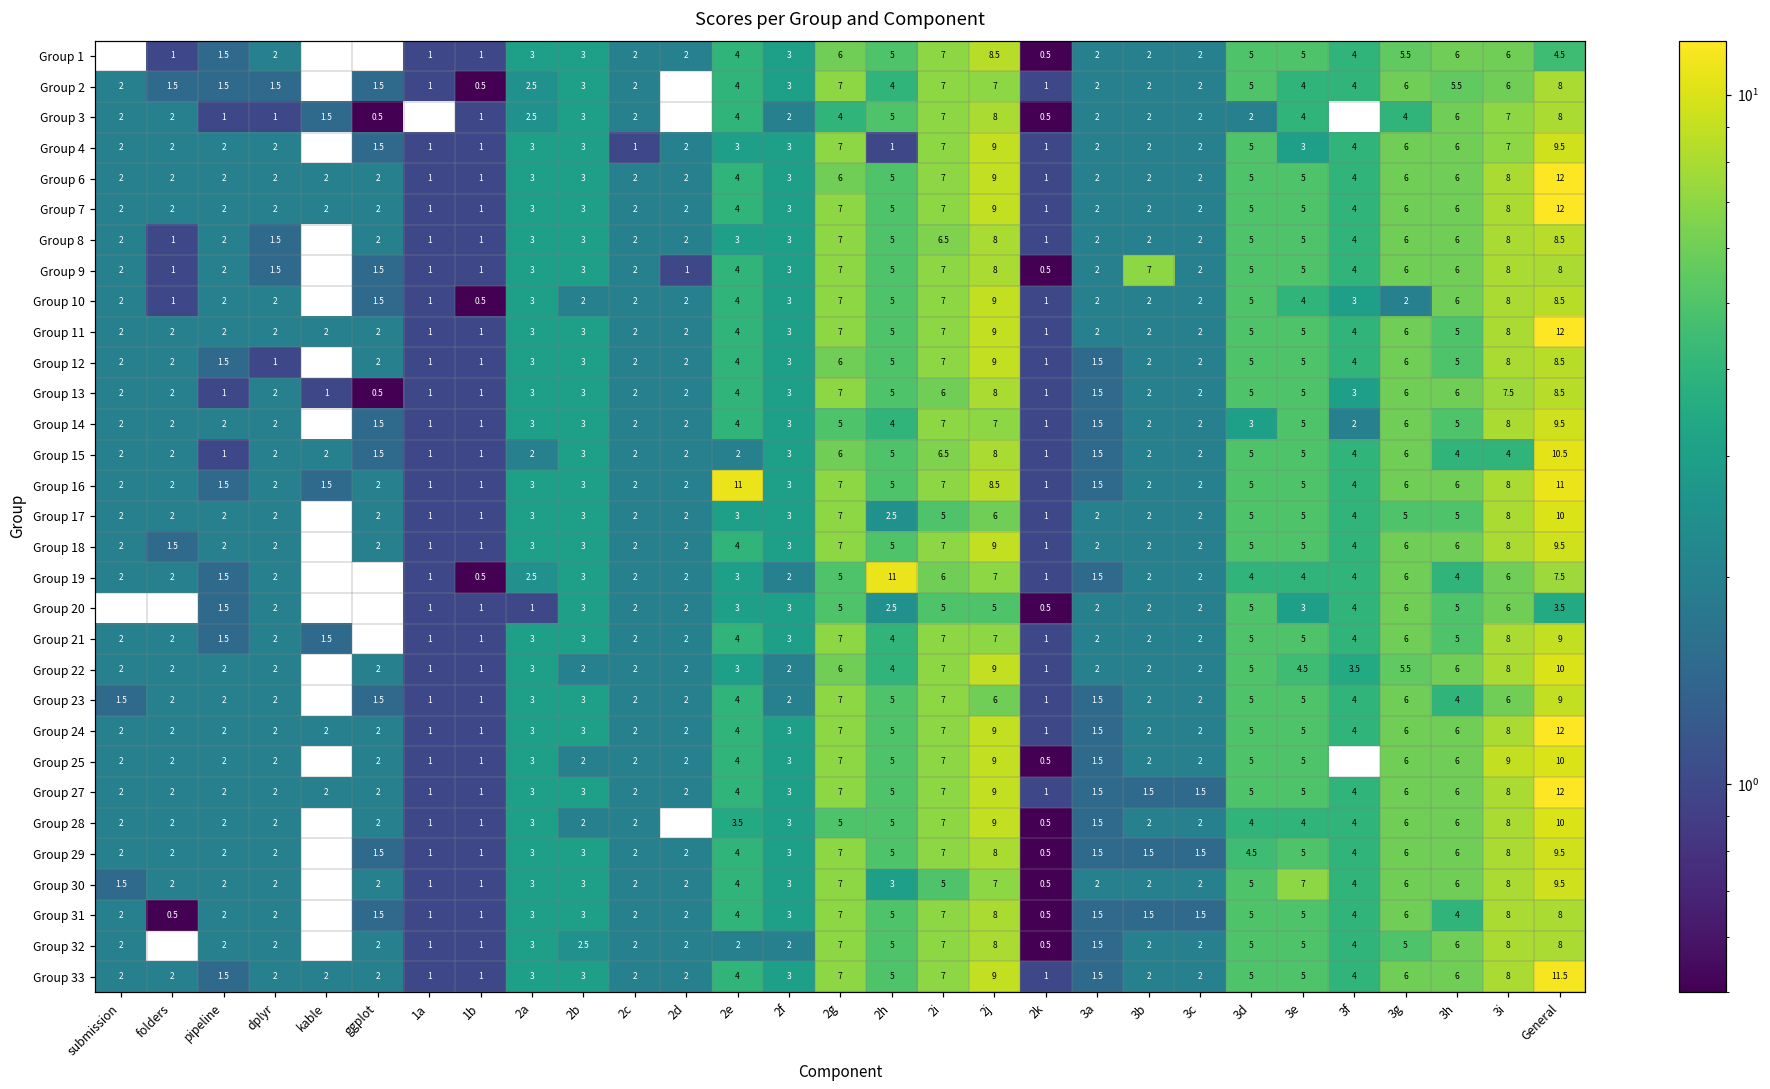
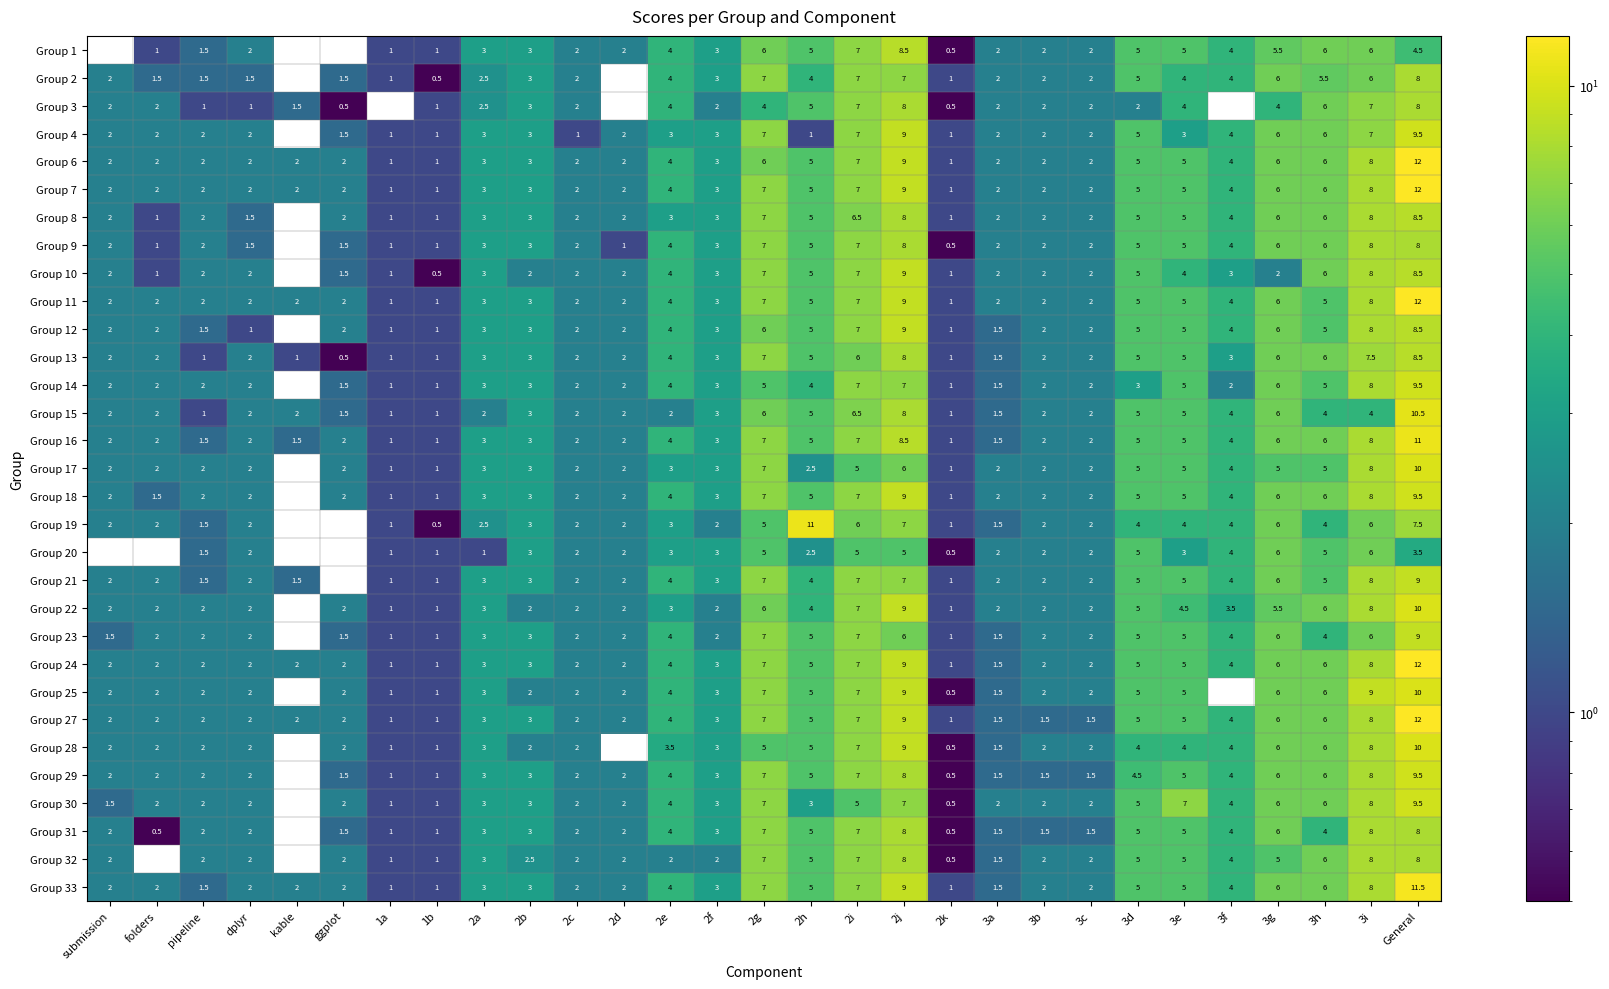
Group 9, 3b: 7 -> 2
Group 16, 2e: 11 -> 4
